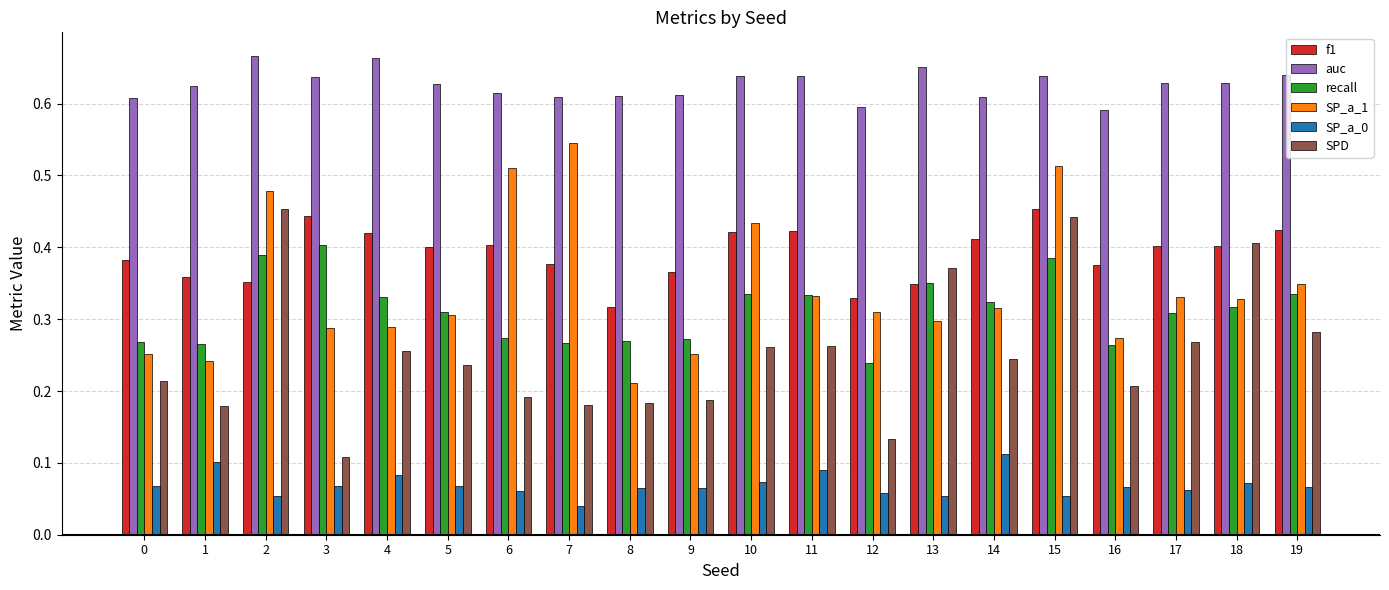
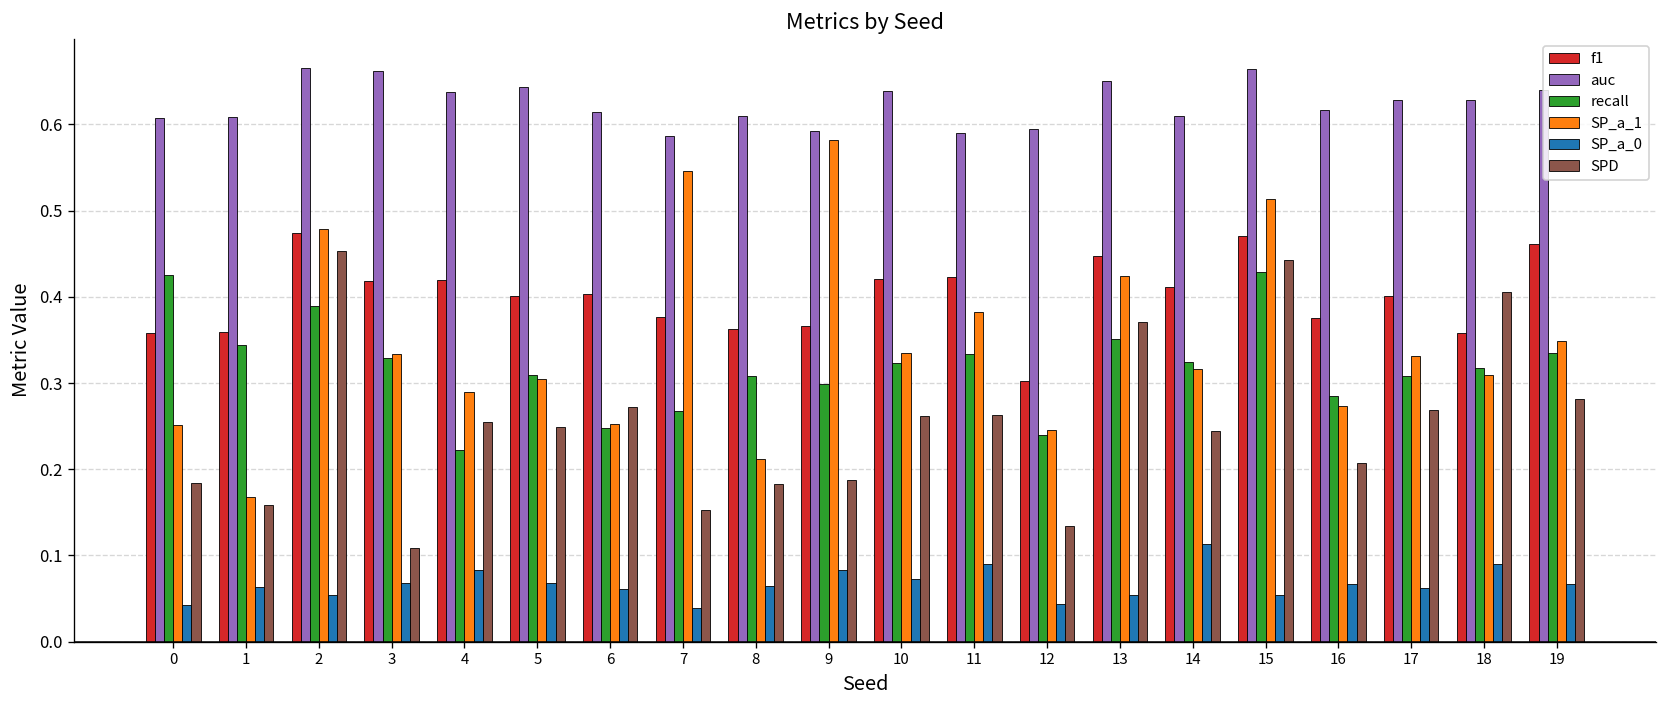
f1, 0: 0.38 -> 0.36
recall, 0: 0.27 -> 0.43
SP_a_0, 0: 0.07 -> 0.04
SPD, 0: 0.21 -> 0.18
auc, 1: 0.62 -> 0.61
recall, 1: 0.27 -> 0.34
SP_a_1, 1: 0.24 -> 0.17
SP_a_0, 1: 0.10 -> 0.06
SPD, 1: 0.18 -> 0.16
f1, 2: 0.35 -> 0.47
f1, 3: 0.44 -> 0.42
auc, 3: 0.64 -> 0.66
recall, 3: 0.40 -> 0.33
SP_a_1, 3: 0.29 -> 0.33
auc, 4: 0.66 -> 0.64
recall, 4: 0.33 -> 0.22
auc, 5: 0.63 -> 0.64
SPD, 5: 0.24 -> 0.25
recall, 6: 0.27 -> 0.25
SP_a_1, 6: 0.51 -> 0.25
SPD, 6: 0.19 -> 0.27
auc, 7: 0.61 -> 0.59
SPD, 7: 0.18 -> 0.15
f1, 8: 0.32 -> 0.36
recall, 8: 0.27 -> 0.31
auc, 9: 0.61 -> 0.59
recall, 9: 0.27 -> 0.30
SP_a_1, 9: 0.25 -> 0.58
SP_a_0, 9: 0.06 -> 0.08
recall, 10: 0.34 -> 0.32
SP_a_1, 10: 0.43 -> 0.33
auc, 11: 0.64 -> 0.59
SP_a_1, 11: 0.33 -> 0.38
f1, 12: 0.33 -> 0.30
SP_a_1, 12: 0.31 -> 0.25
SP_a_0, 12: 0.06 -> 0.04
f1, 13: 0.35 -> 0.45
SP_a_1, 13: 0.30 -> 0.42
f1, 15: 0.45 -> 0.47
auc, 15: 0.64 -> 0.66
recall, 15: 0.39 -> 0.43
auc, 16: 0.59 -> 0.62
recall, 16: 0.26 -> 0.28
f1, 18: 0.40 -> 0.36
SP_a_1, 18: 0.33 -> 0.31
SP_a_0, 18: 0.07 -> 0.09
f1, 19: 0.42 -> 0.46
